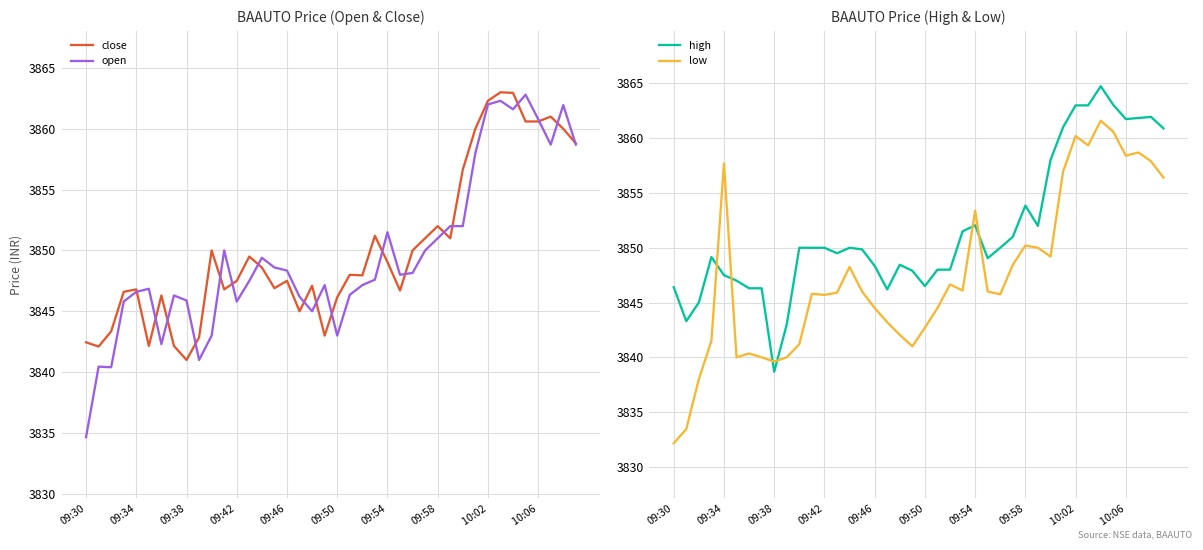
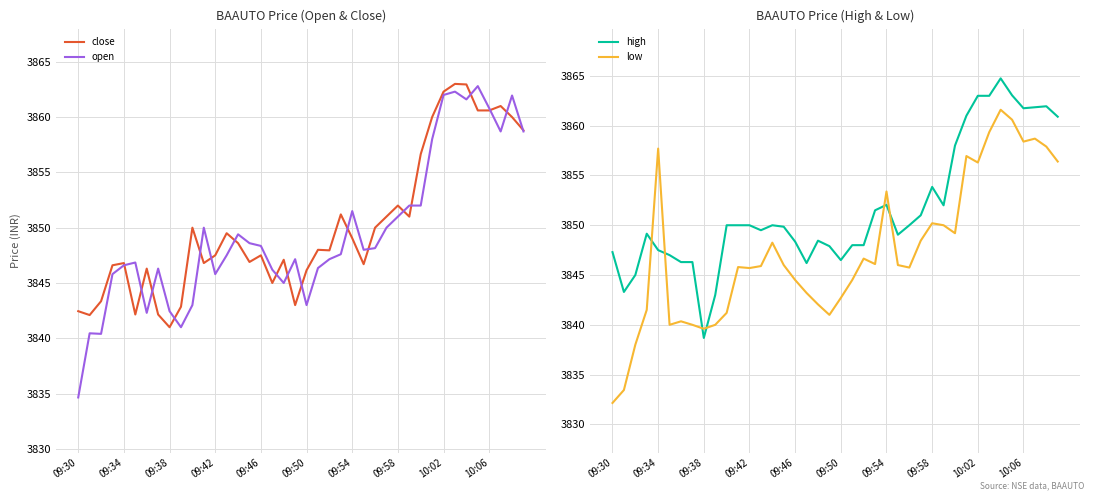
BAAUTO Price (Open & Close), open, 09:38: 3845.9 -> 3842.5
BAAUTO Price (High & Low), high, 09:30: 3846 -> 3847
BAAUTO Price (High & Low), low, 10:02: 3860 -> 3856
